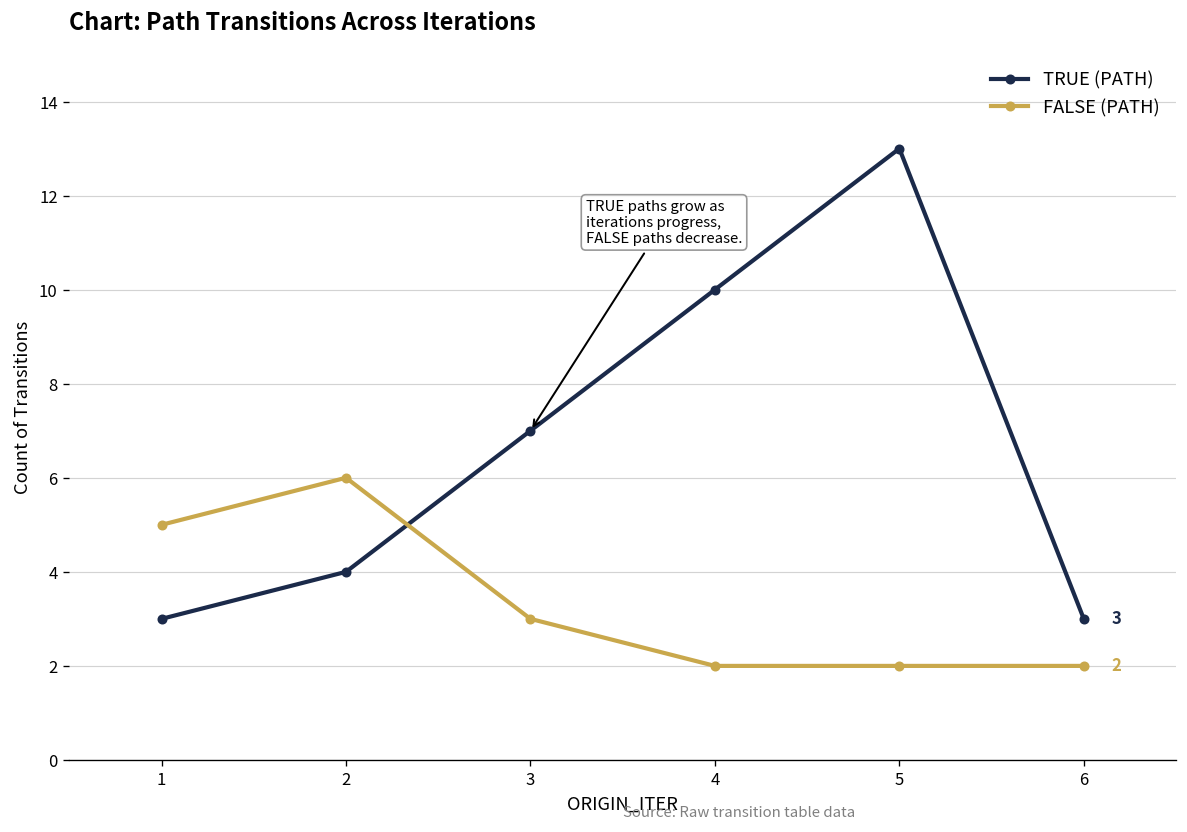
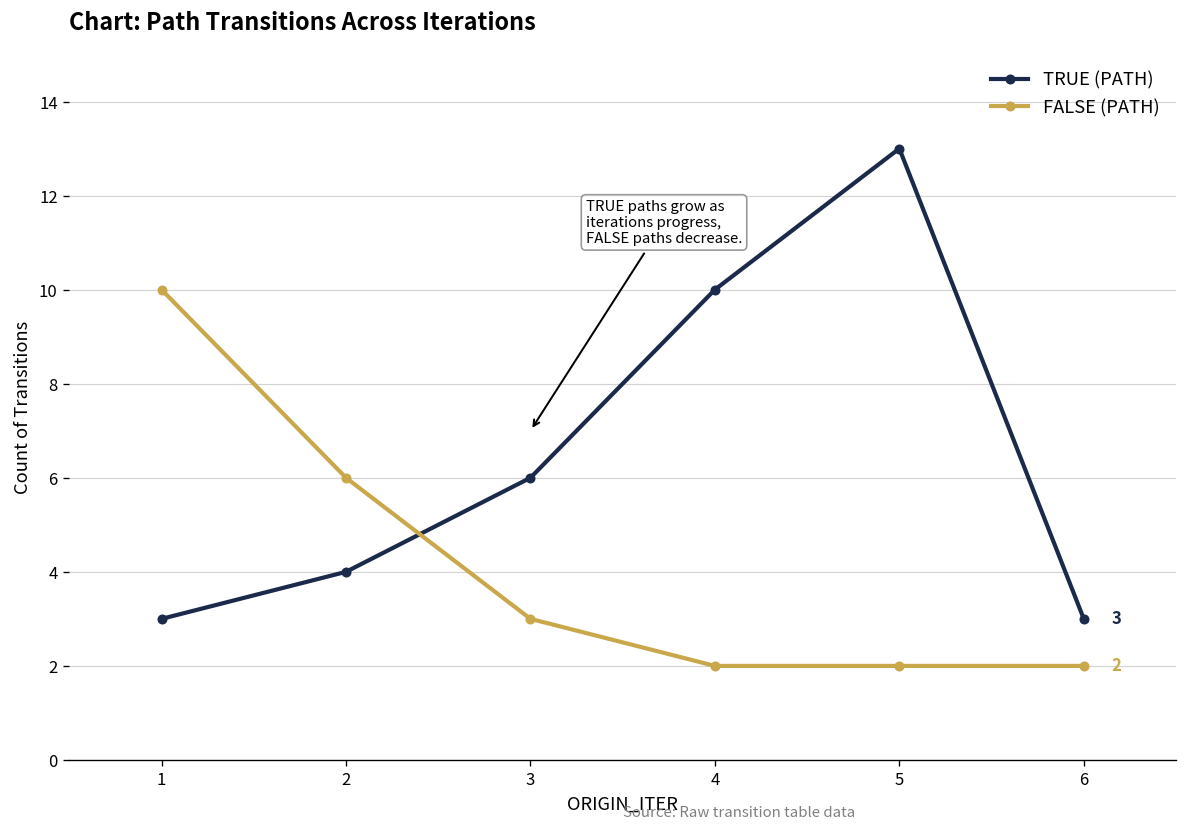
FALSE (PATH), 1: 5 -> 10
TRUE (PATH), 3: 7 -> 6
